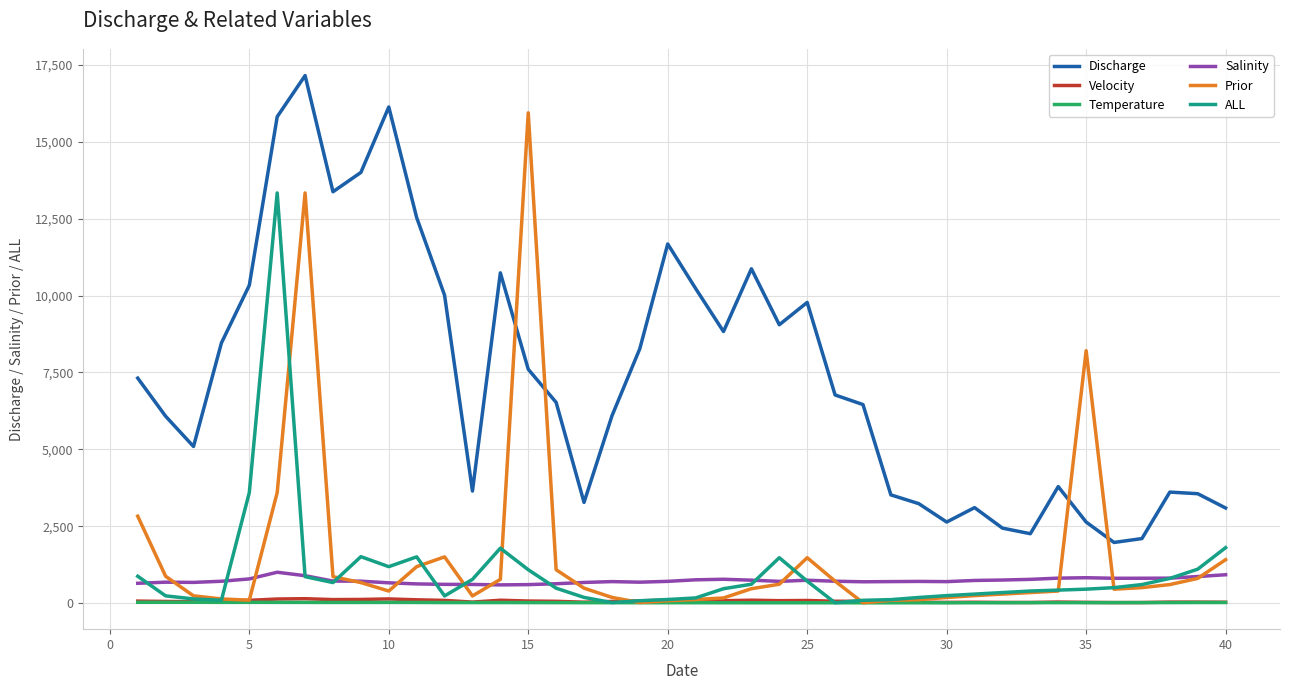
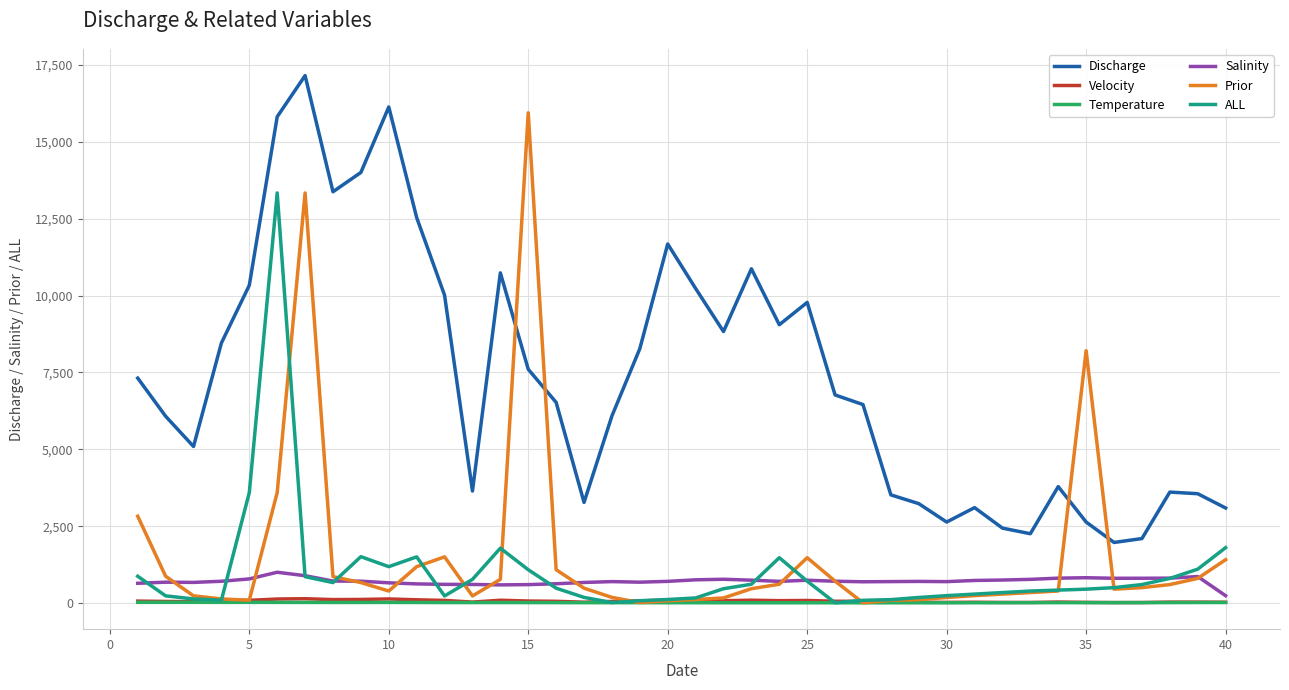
Salinity, 40: 900 -> 200
